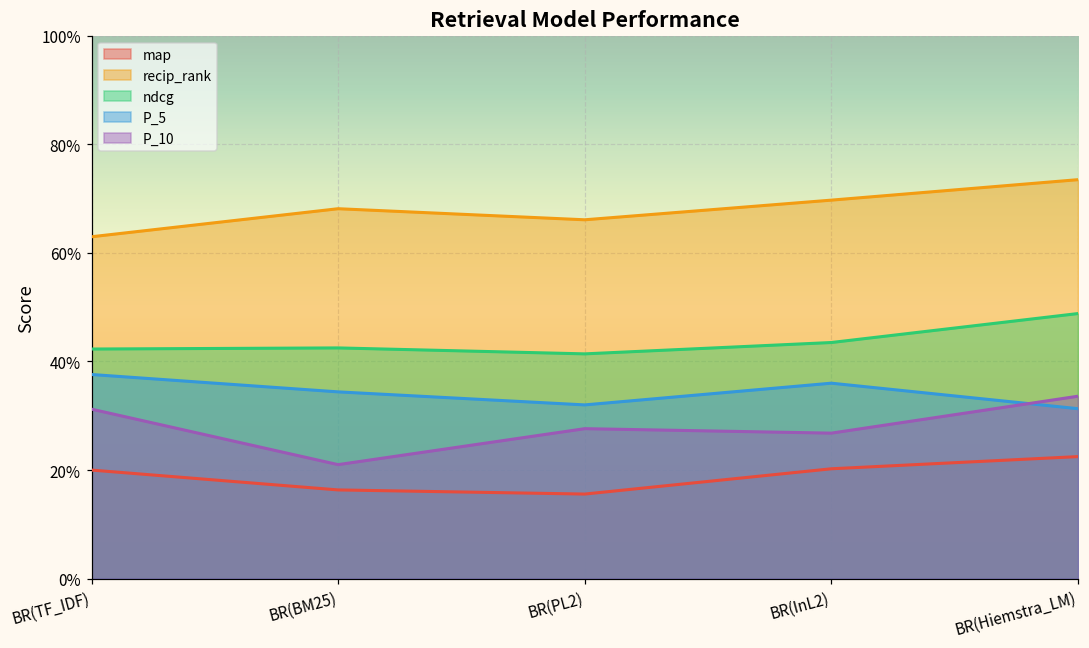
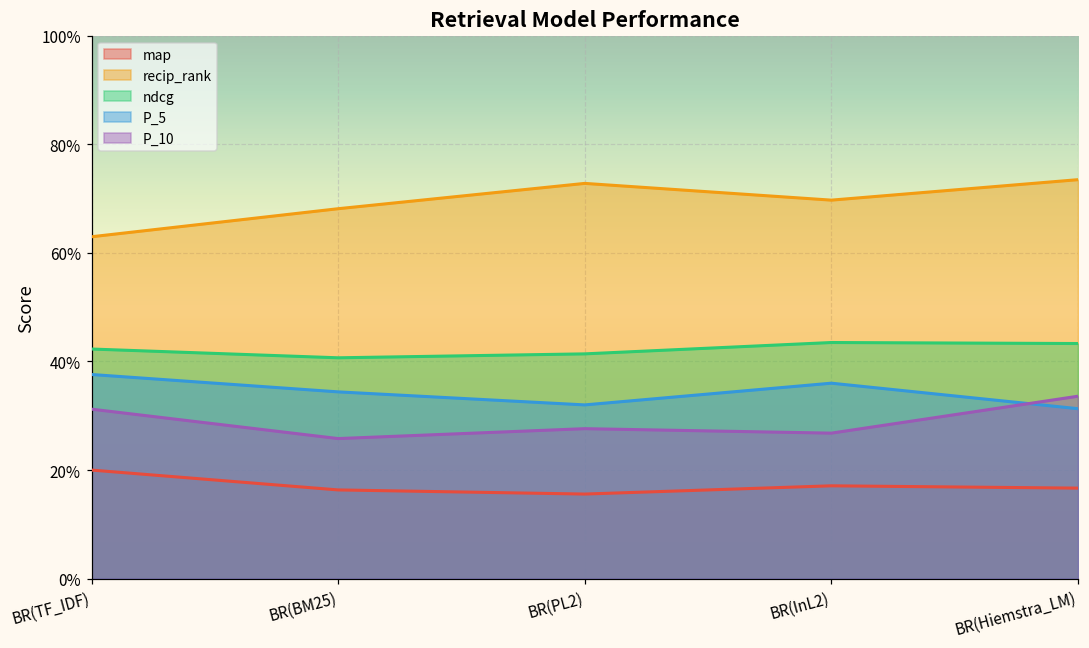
ndcg, BR(BM25): 42% -> 41%
P_10, BR(BM25): 21% -> 26%
recip_rank, BR(PL2): 66% -> 73%
map, BR(InL2): 20% -> 17%
map, BR(Hiemstra_LM): 22% -> 17%
ndcg, BR(Hiemstra_LM): 49% -> 43%
